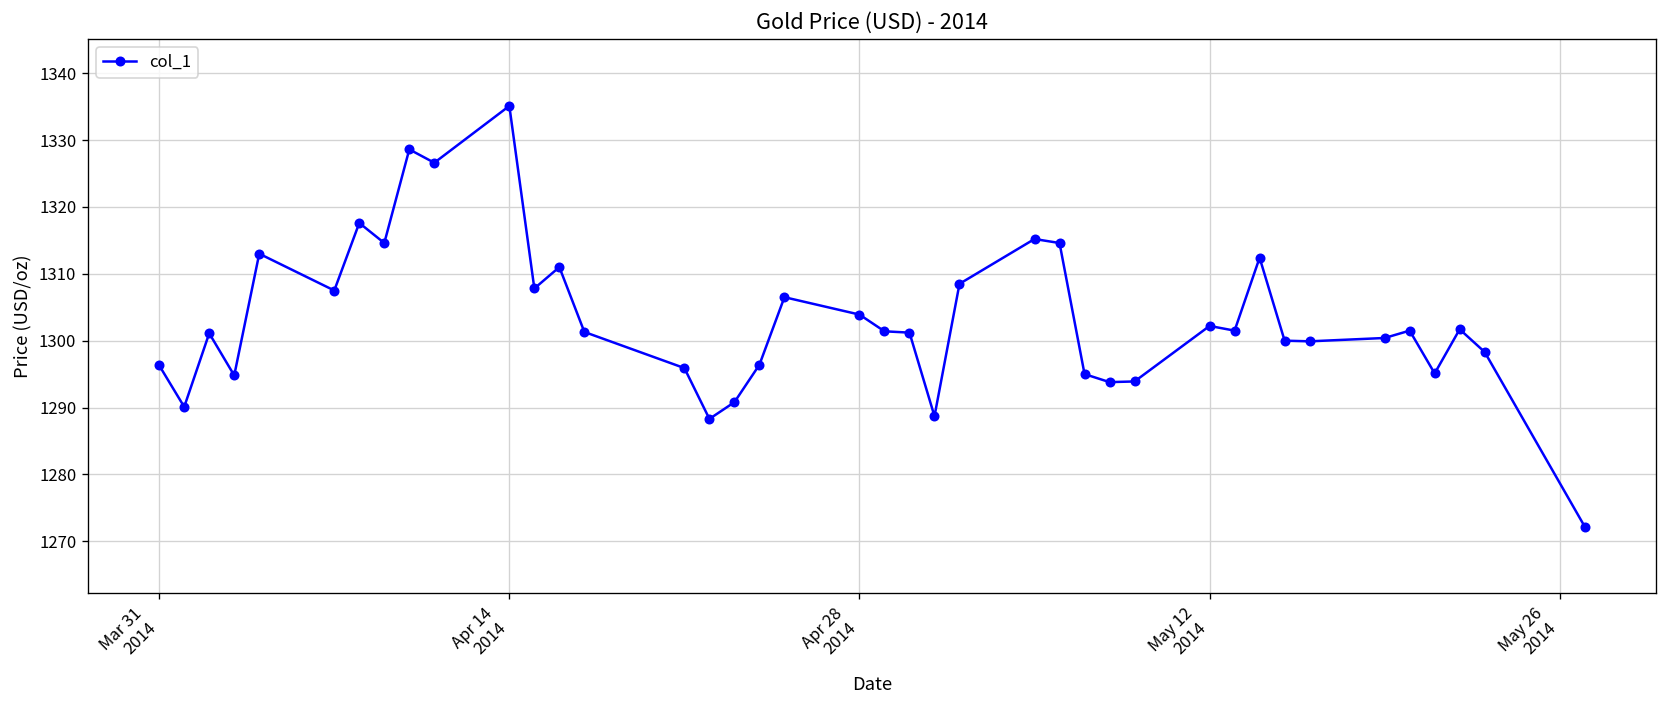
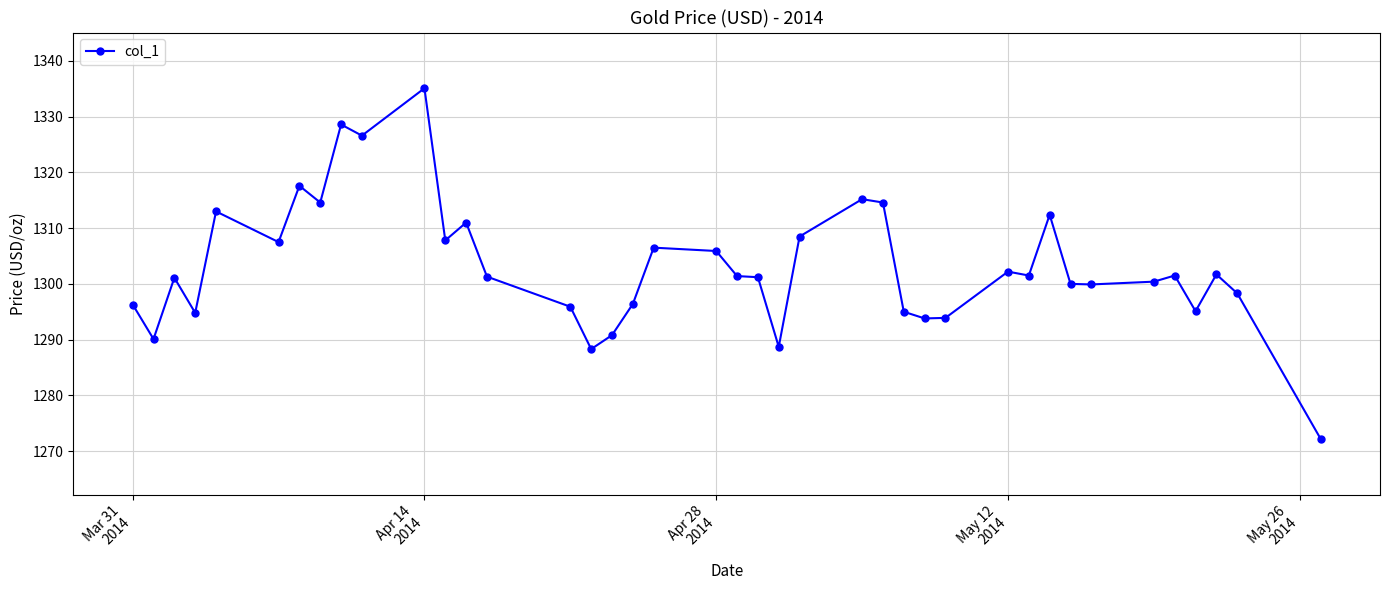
Apr 28 2014: 1304 -> 1306
